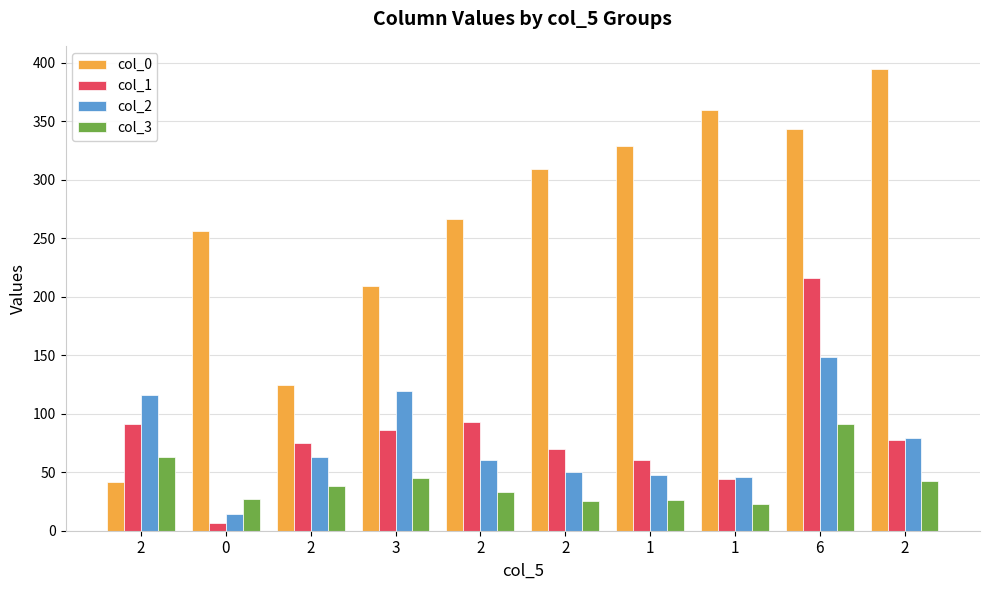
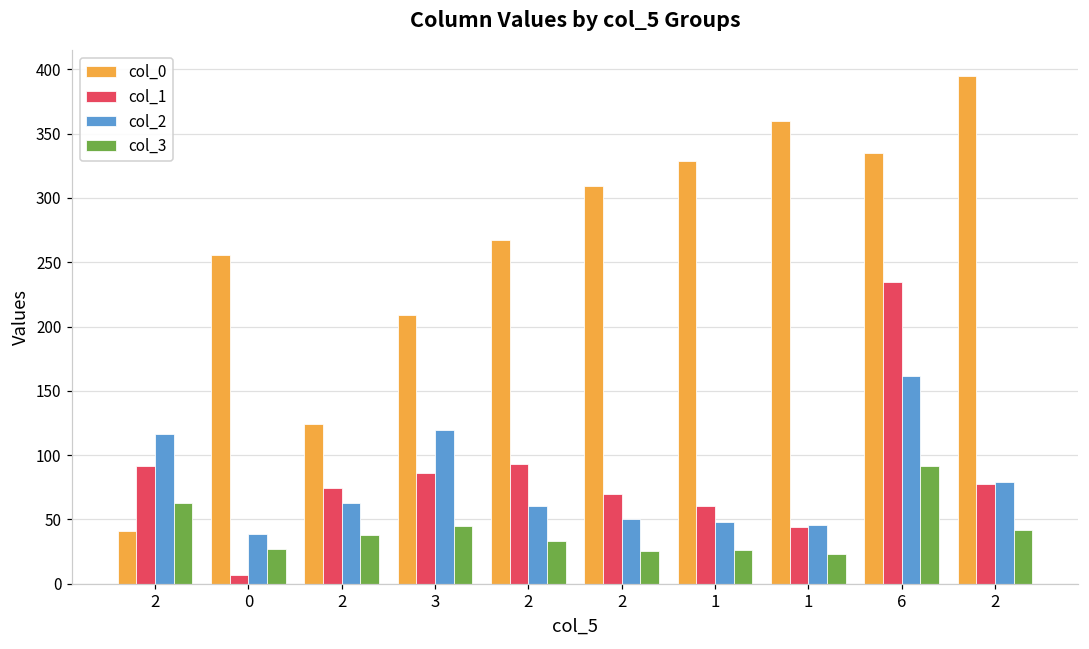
col_2, 0: 14 -> 39
col_0, 6: 343 -> 335
col_1, 6: 216 -> 235
col_2, 6: 148 -> 162
